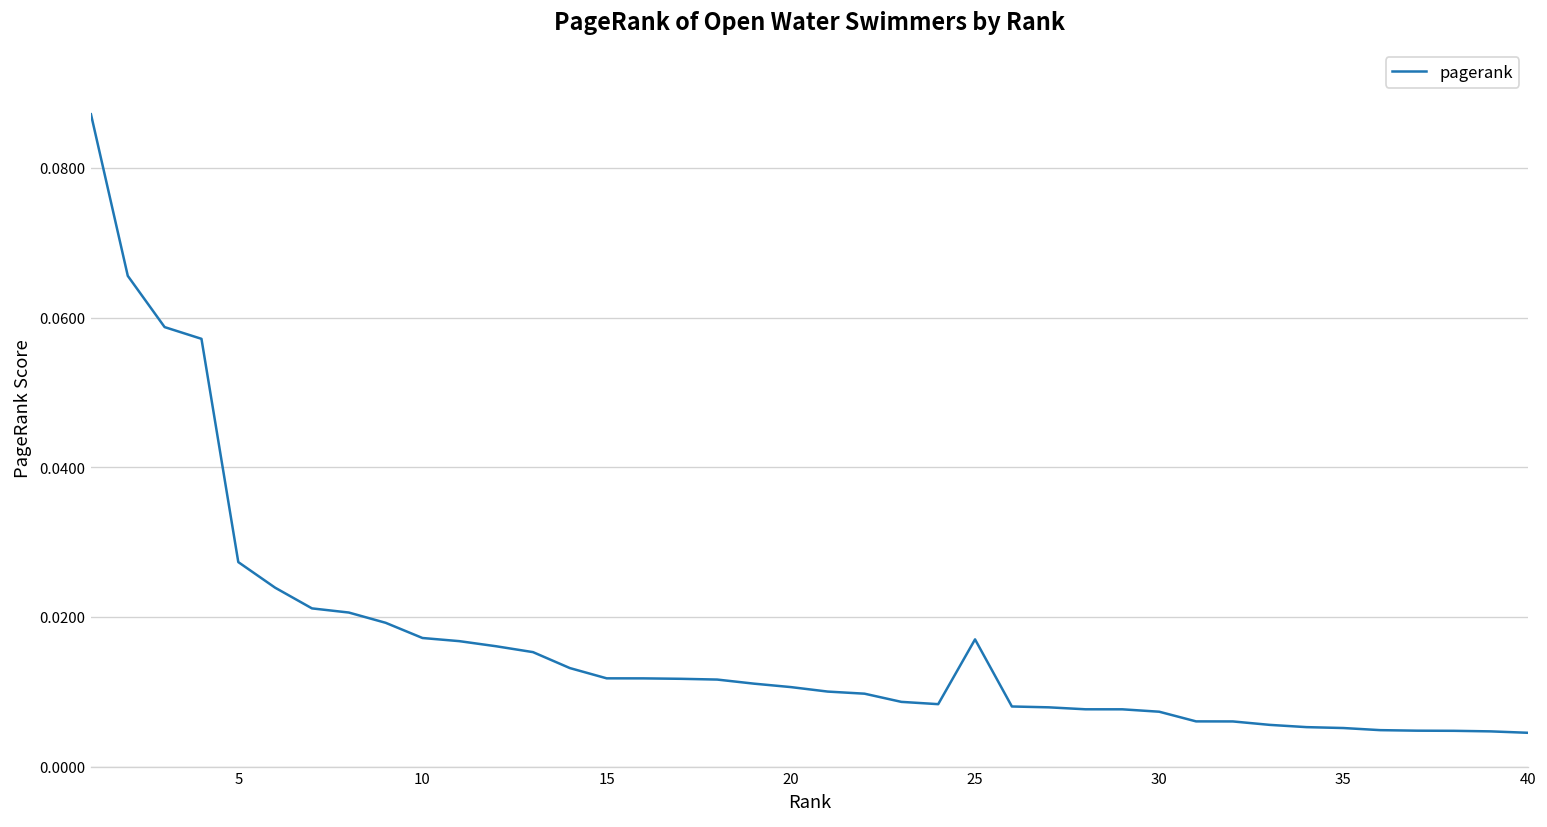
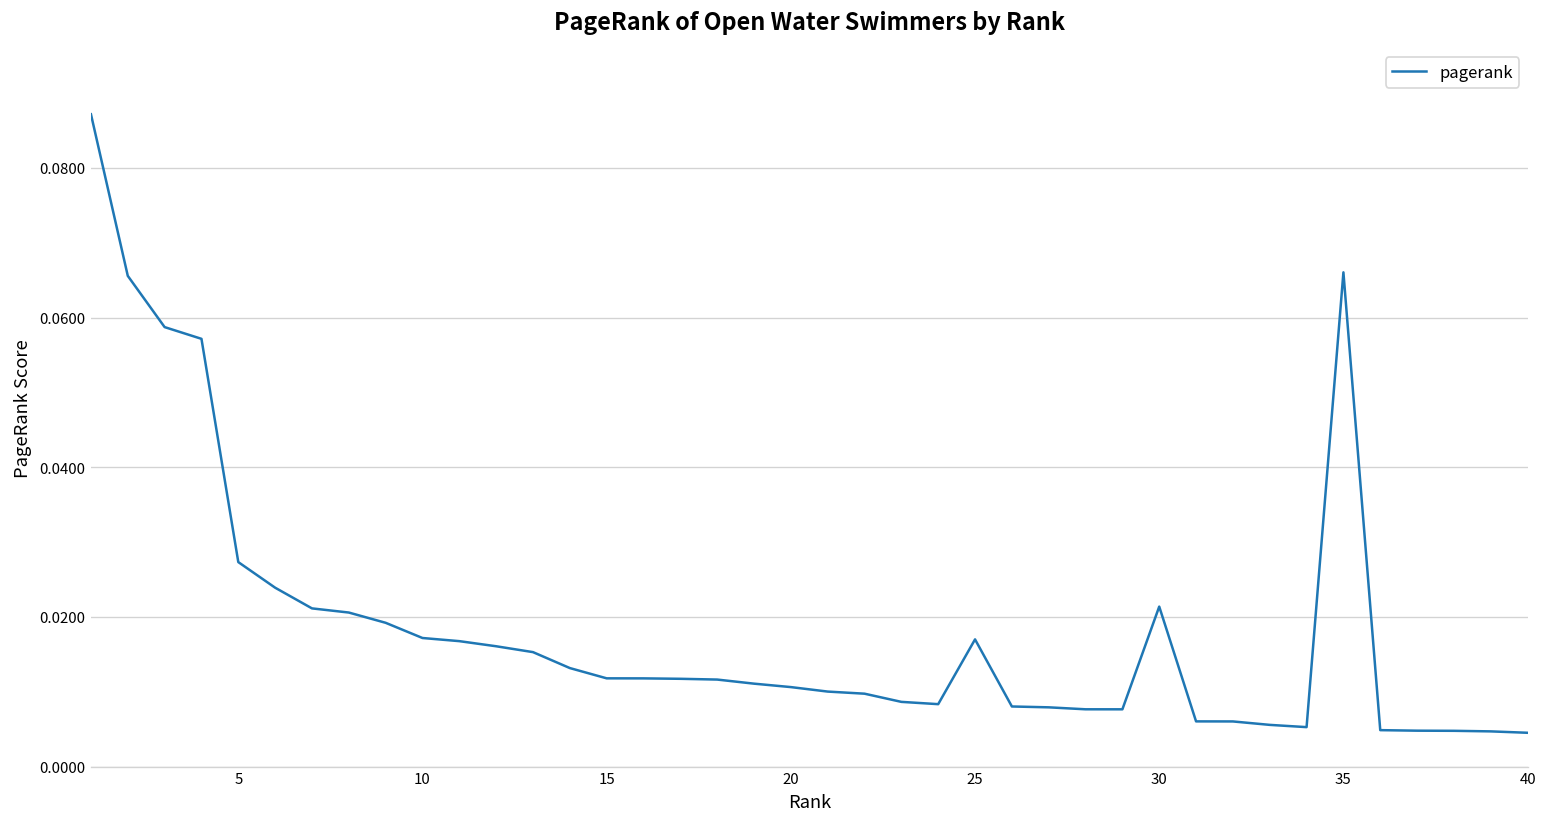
30: 0.007 -> 0.021
35: 0.005 -> 0.066
